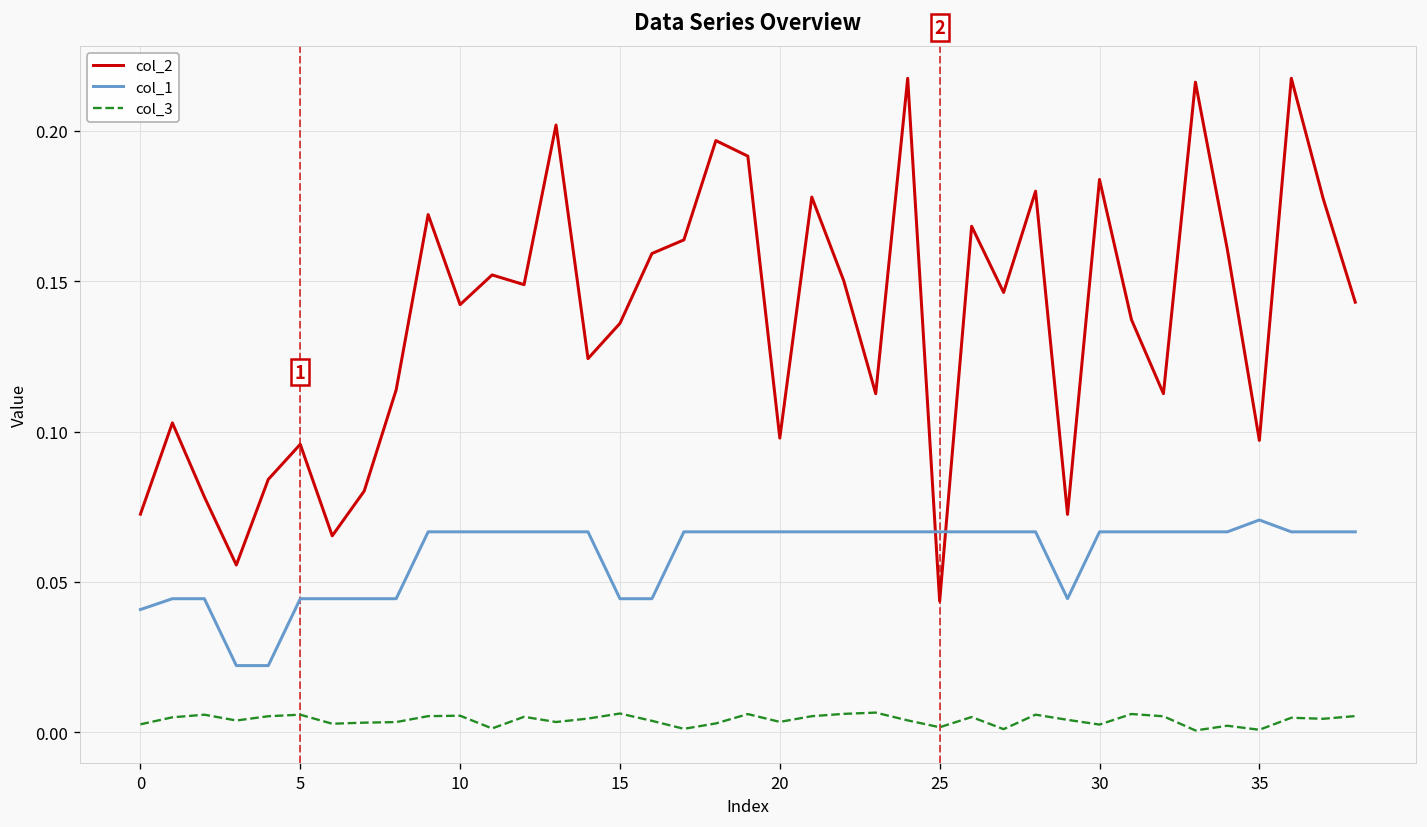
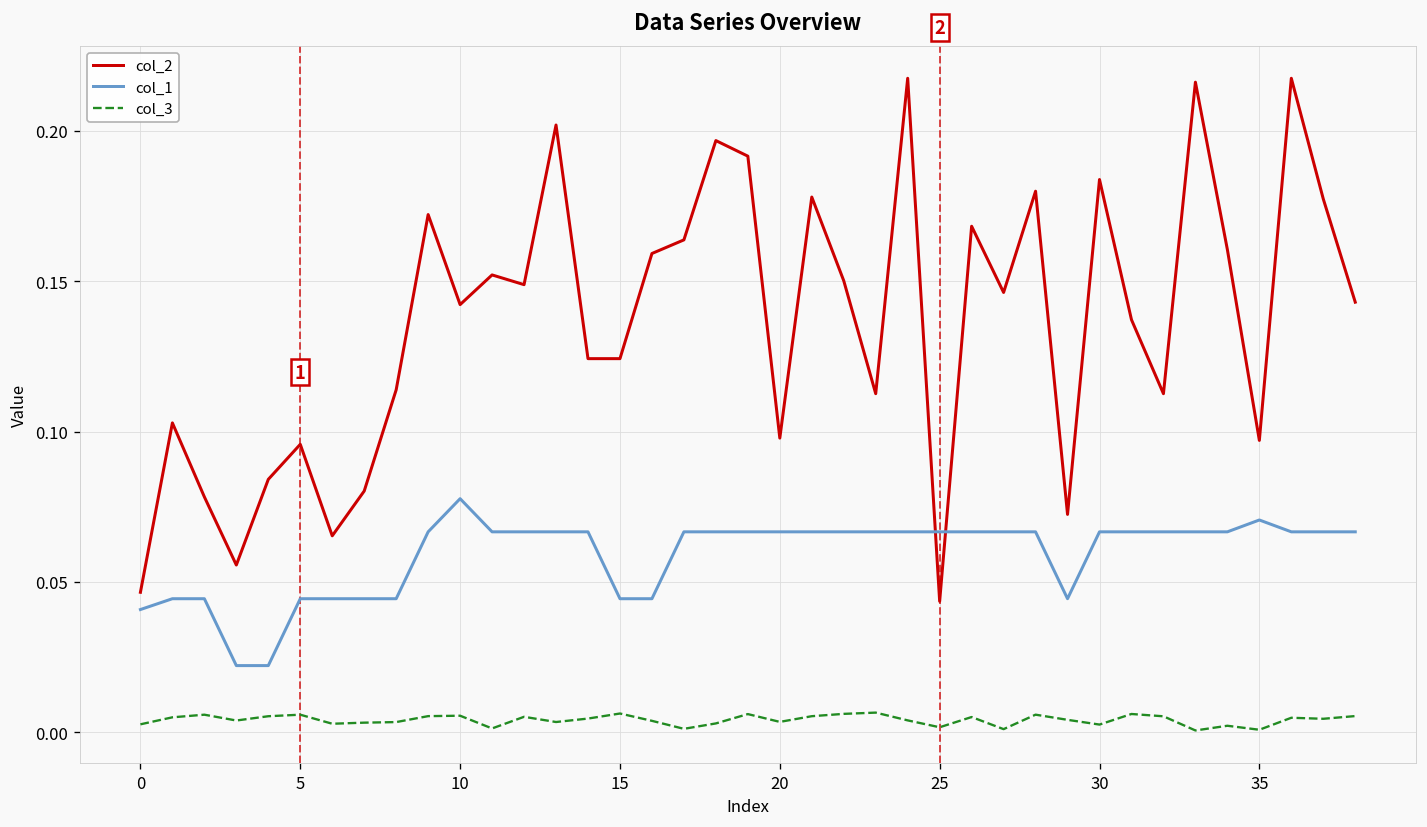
col_2, 0: 0.073 -> 0.047
col_1, 10: 0.067 -> 0.078
col_2, 15: 0.136 -> 0.124
